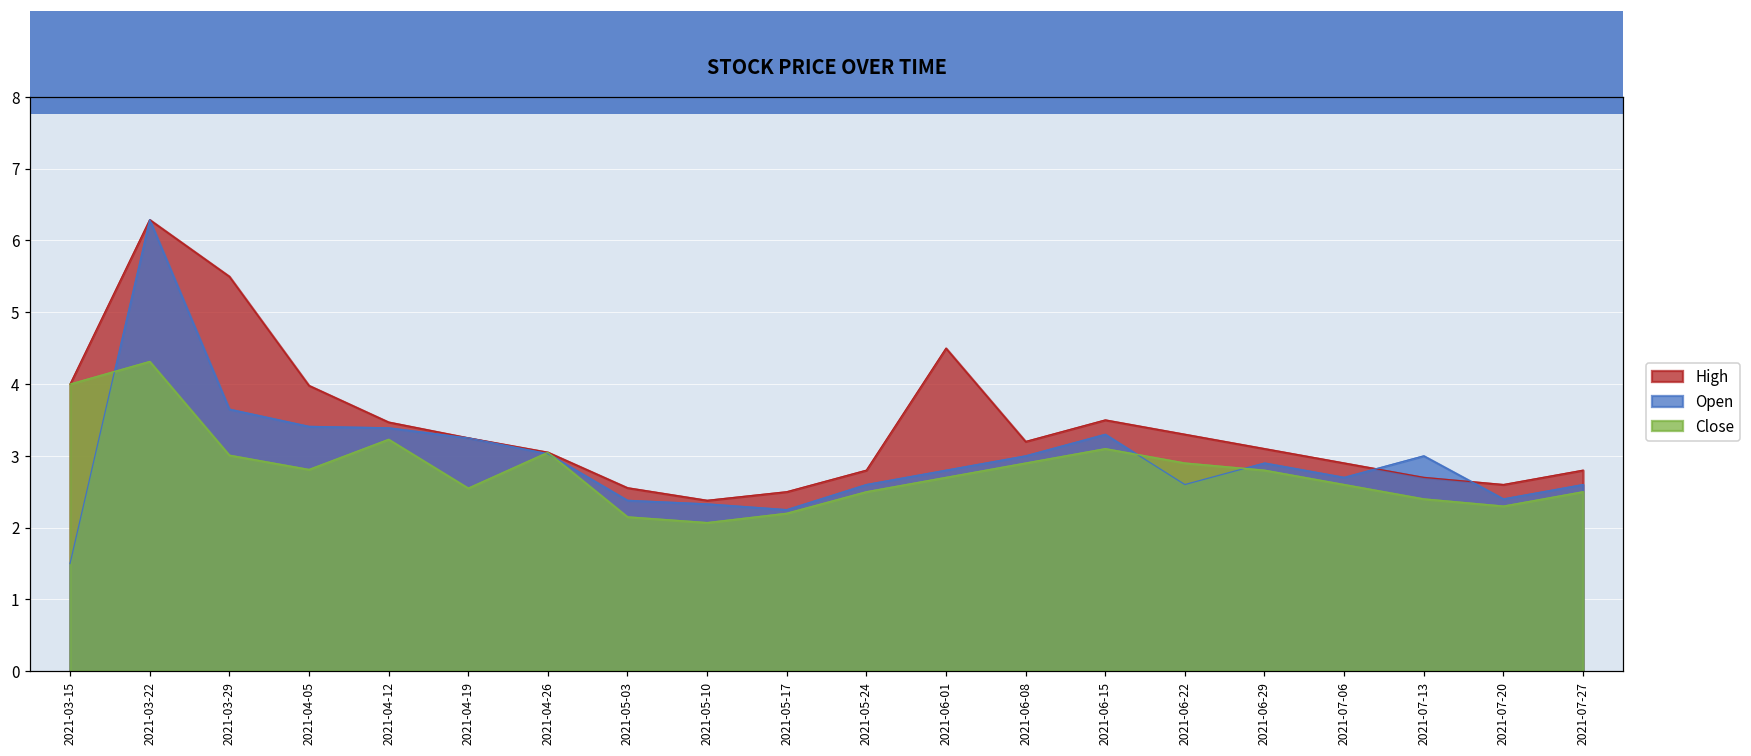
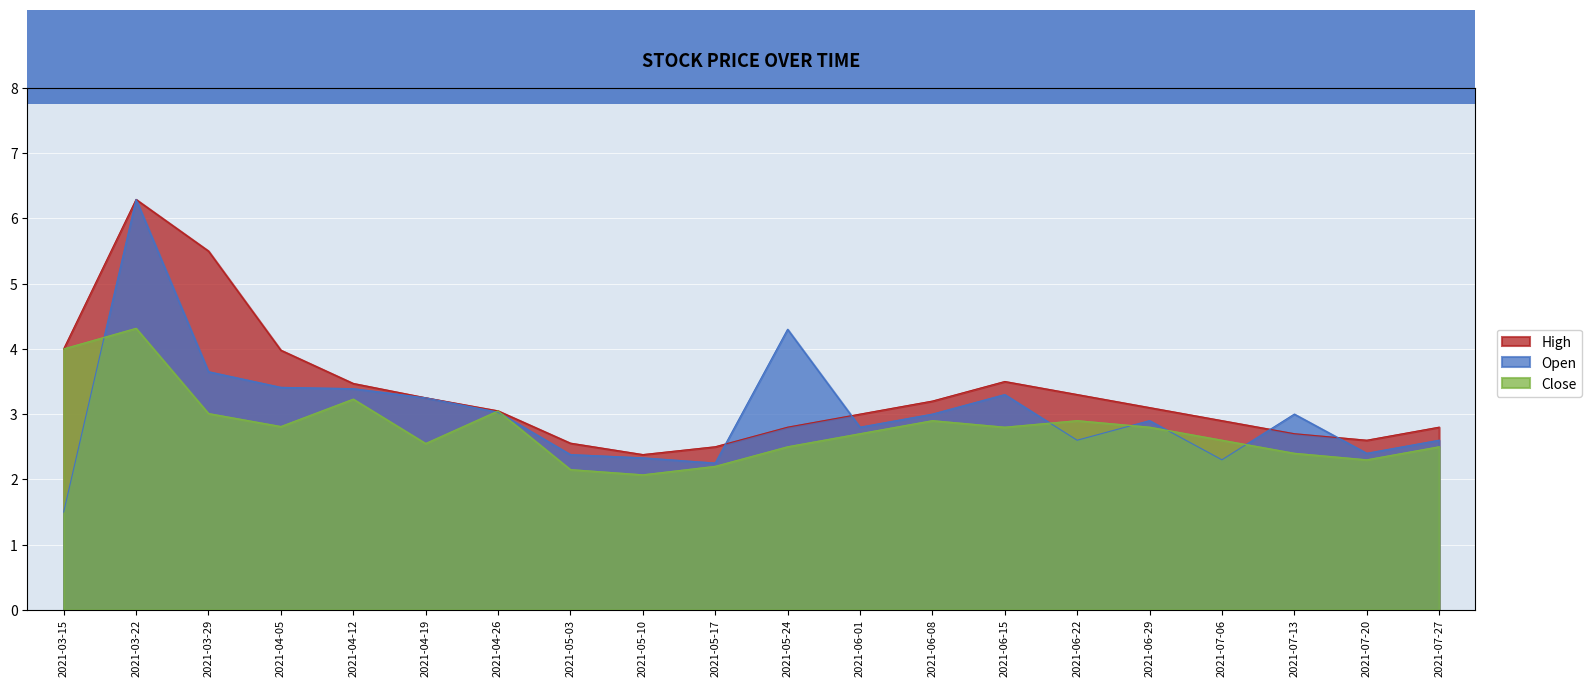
Open, 2021-05-24: 2.6 -> 4.3
High, 2021-06-01: 4.5 -> 3.0
Close, 2021-06-15: 3.1 -> 2.8
Open, 2021-07-06: 2.7 -> 2.3
